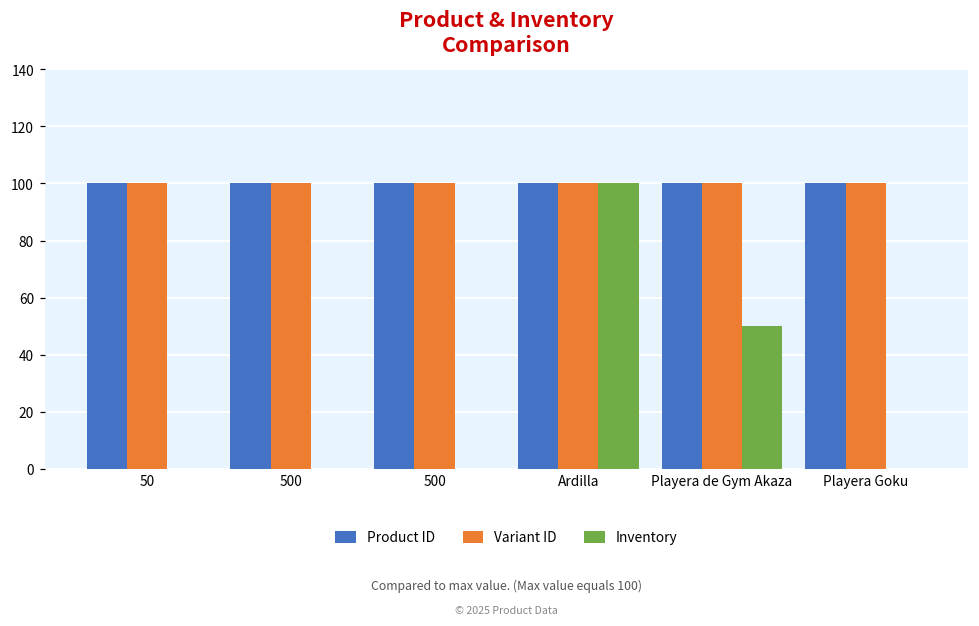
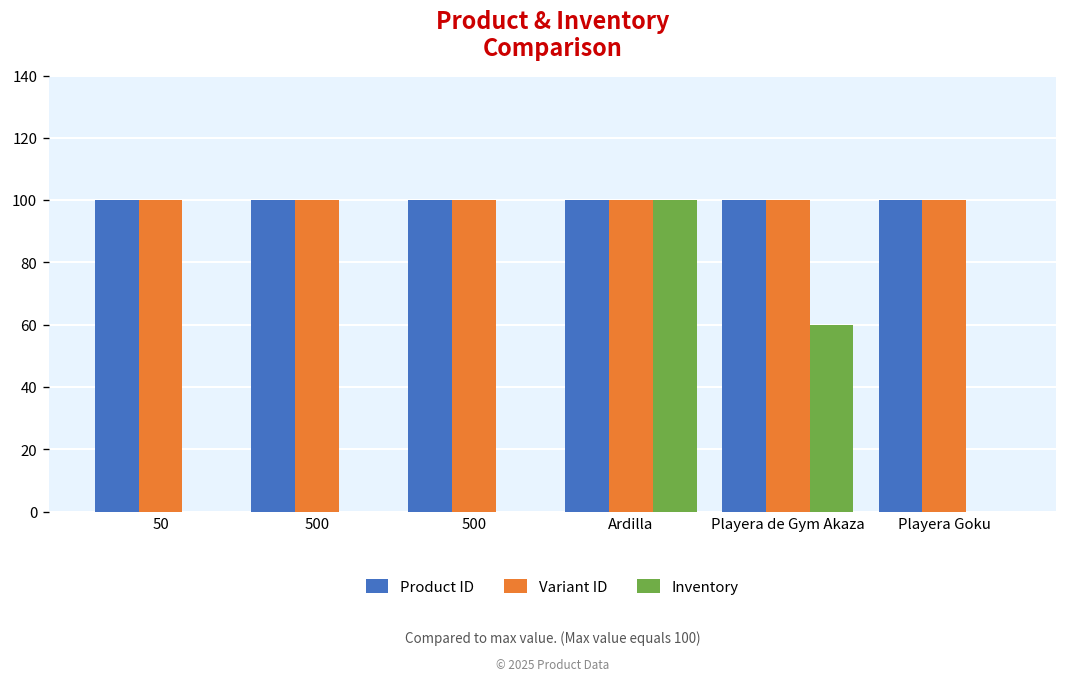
Inventory, Playera de Gym Akaza: 50 -> 60
